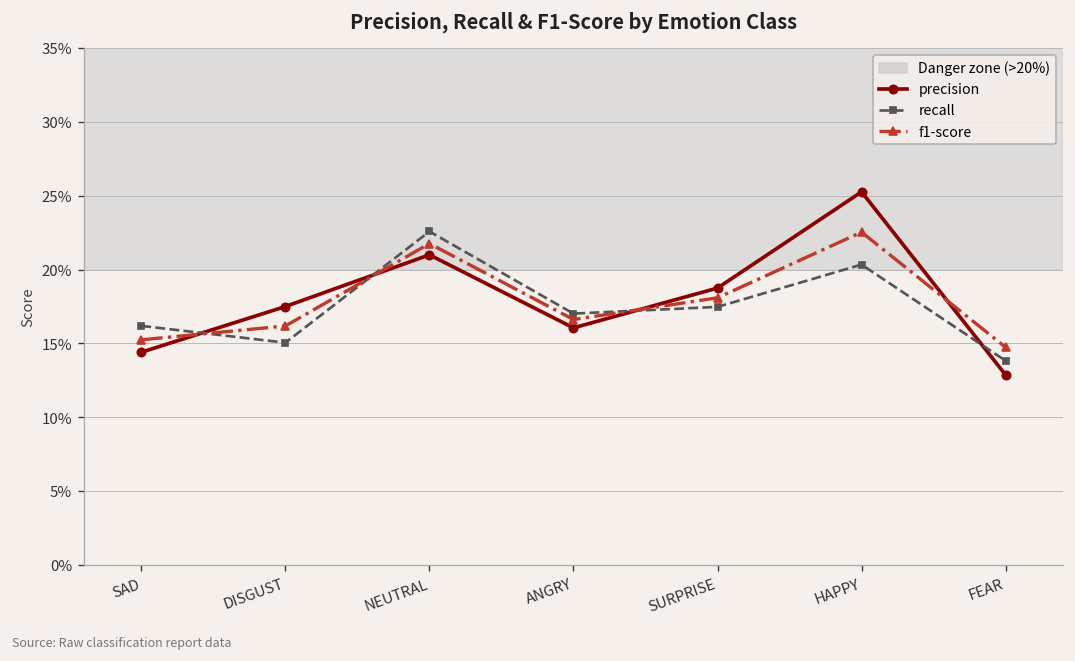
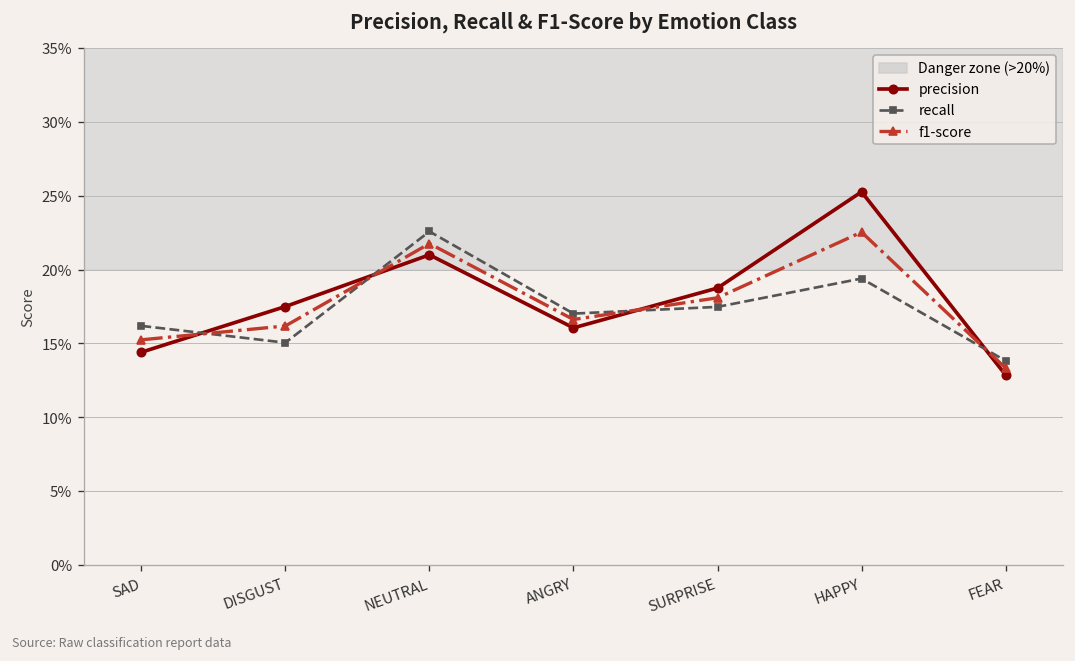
recall, HAPPY: 20.3% -> 19.4%
f1-score, FEAR: 14.7% -> 13.3%
